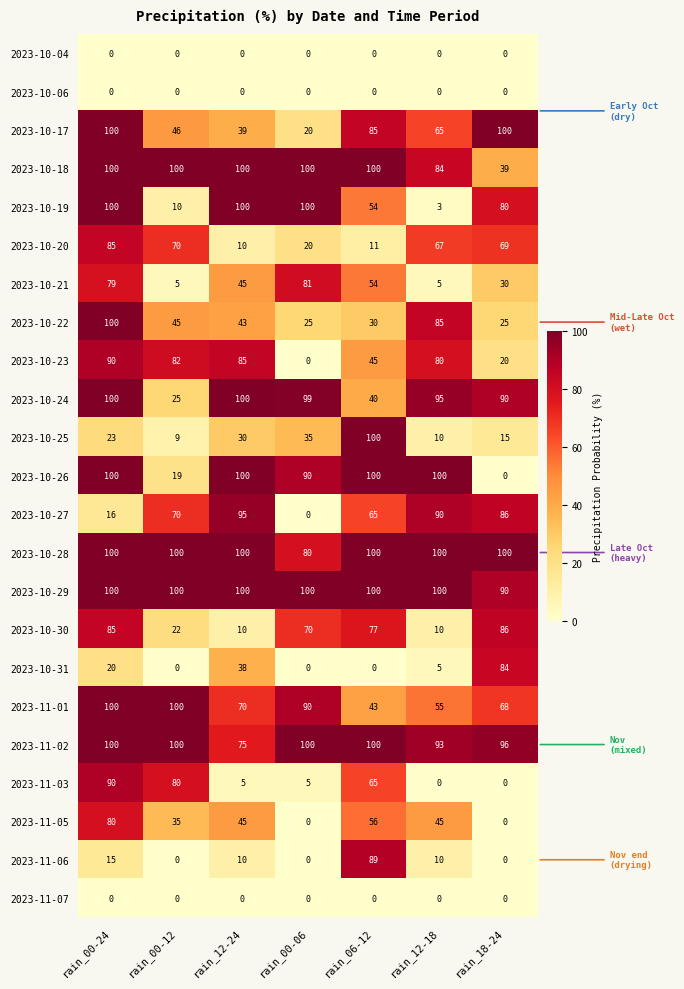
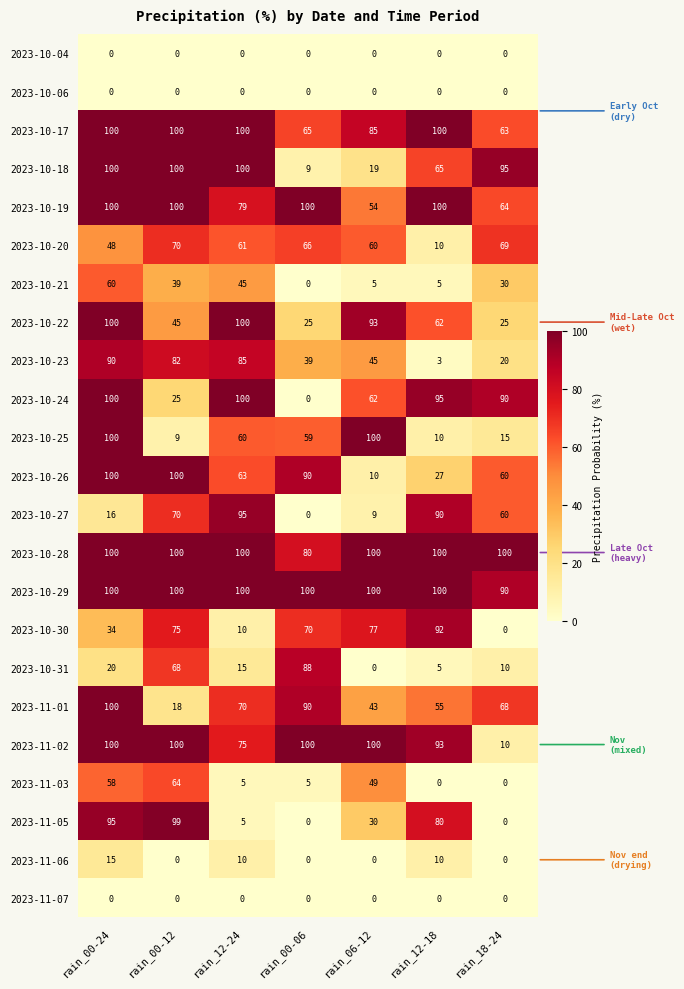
2023-10-17, rain_00-12: 46 -> 100
2023-10-17, rain_12-24: 39 -> 100
2023-10-17, rain_00-06: 20 -> 65
2023-10-17, rain_12-18: 65 -> 100
2023-10-17, rain_18-24: 100 -> 63
2023-10-18, rain_00-06: 100 -> 9
2023-10-18, rain_06-12: 100 -> 19
2023-10-18, rain_12-18: 84 -> 65
2023-10-18, rain_18-24: 39 -> 95
2023-10-19, rain_00-12: 10 -> 100
2023-10-19, rain_12-24: 100 -> 79
2023-10-19, rain_12-18: 3 -> 100
2023-10-19, rain_18-24: 80 -> 64
2023-10-20, rain_00-24: 85 -> 48
2023-10-20, rain_12-24: 10 -> 61
2023-10-20, rain_00-06: 20 -> 66
2023-10-20, rain_06-12: 11 -> 60
2023-10-20, rain_12-18: 67 -> 10
2023-10-21, rain_00-24: 79 -> 60
2023-10-21, rain_00-12: 5 -> 39
2023-10-21, rain_00-06: 81 -> 0
2023-10-21, rain_06-12: 54 -> 5
2023-10-22, rain_12-24: 43 -> 100
2023-10-22, rain_06-12: 30 -> 93
2023-10-22, rain_12-18: 85 -> 62
2023-10-23, rain_00-06: 0 -> 39
2023-10-23, rain_12-18: 80 -> 3
2023-10-24, rain_00-06: 99 -> 0
2023-10-24, rain_06-12: 40 -> 62
2023-10-25, rain_00-24: 23 -> 100
2023-10-25, rain_12-24: 30 -> 60
2023-10-25, rain_00-06: 35 -> 59
2023-10-26, rain_00-12: 19 -> 100
2023-10-26, rain_12-24: 100 -> 63
2023-10-26, rain_06-12: 100 -> 10
2023-10-26, rain_12-18: 100 -> 27
2023-10-26, rain_18-24: 0 -> 60
2023-10-27, rain_06-12: 65 -> 9
2023-10-27, rain_18-24: 86 -> 60
2023-10-30, rain_00-24: 85 -> 34
2023-10-30, rain_00-12: 22 -> 75
2023-10-30, rain_12-18: 10 -> 92
2023-10-30, rain_18-24: 86 -> 0
2023-10-31, rain_00-12: 0 -> 68
2023-10-31, rain_12-24: 38 -> 15
2023-10-31, rain_00-06: 0 -> 88
2023-10-31, rain_18-24: 84 -> 10
2023-11-01, rain_00-12: 100 -> 18
2023-11-02, rain_18-24: 96 -> 10
2023-11-03, rain_00-24: 90 -> 58
2023-11-03, rain_00-12: 80 -> 64
2023-11-03, rain_06-12: 65 -> 49
2023-11-05, rain_00-24: 80 -> 95
2023-11-05, rain_00-12: 35 -> 99
2023-11-05, rain_12-24: 45 -> 5
2023-11-05, rain_06-12: 56 -> 30
2023-11-05, rain_12-18: 45 -> 80
2023-11-06, rain_06-12: 89 -> 0
